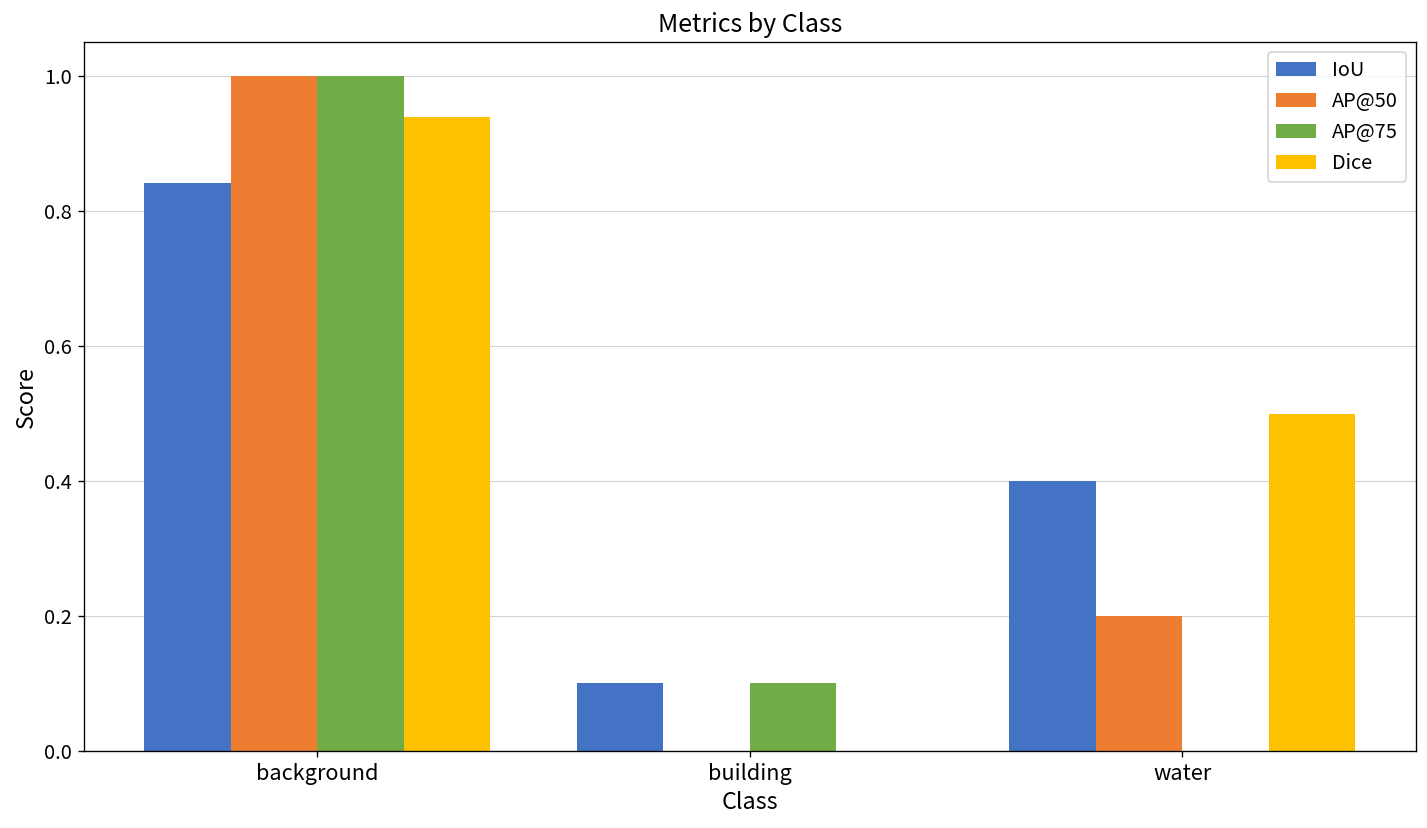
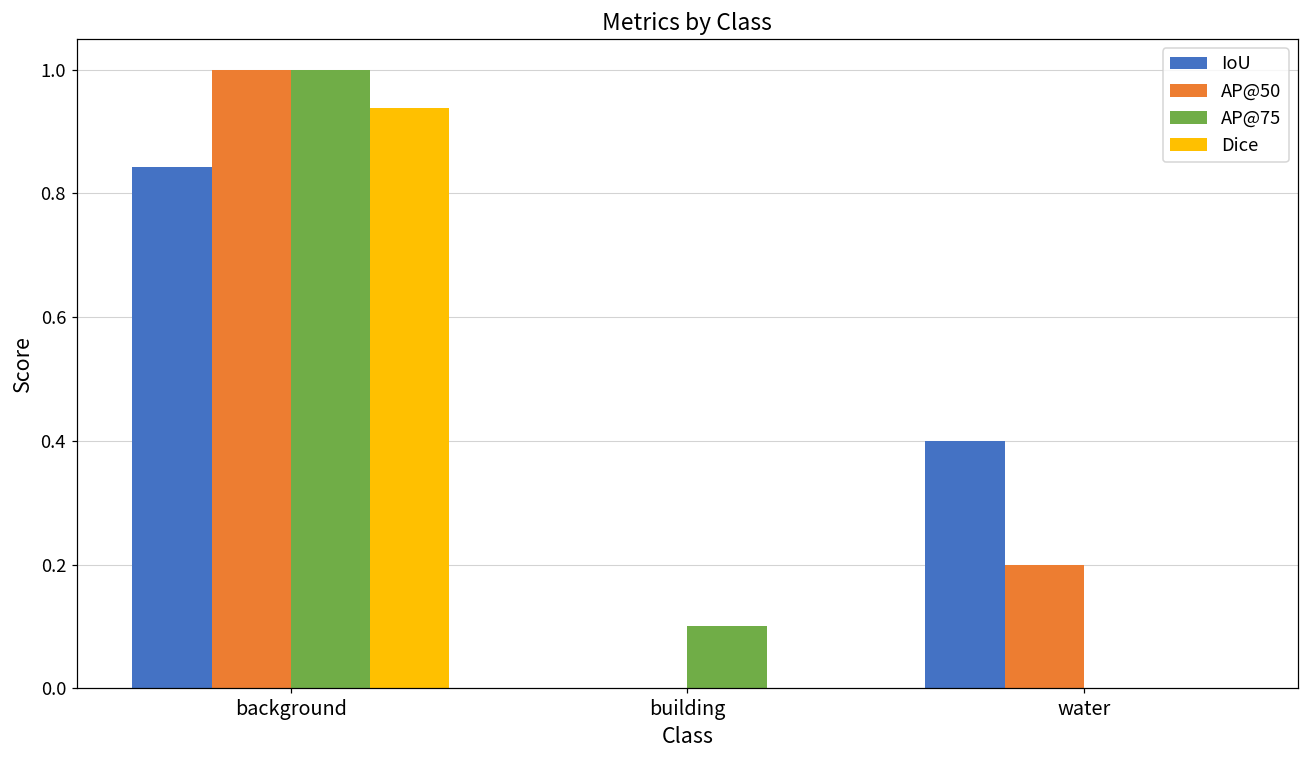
IoU, building: 0.1 -> 0.0
Dice, water: 0.5 -> 0.0
